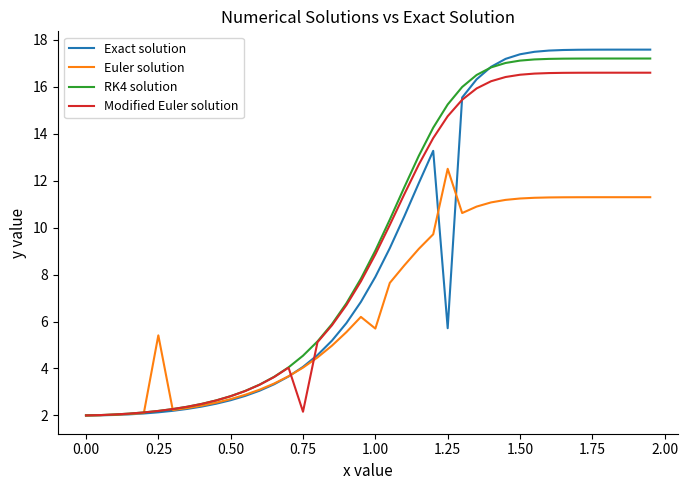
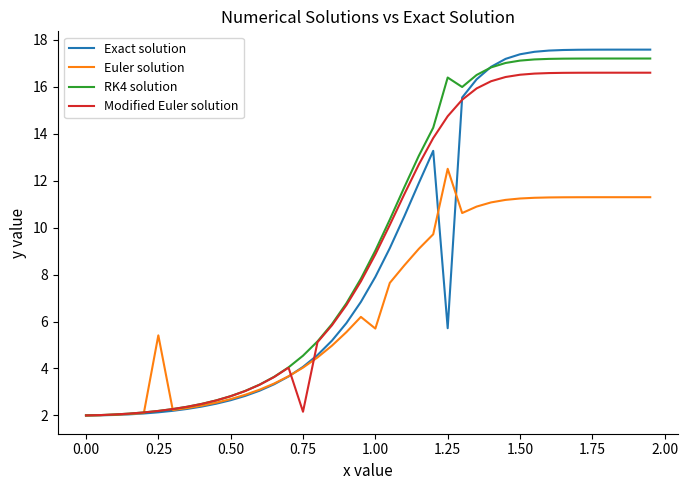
RK4 solution, 1.25: 15.2 -> 16.4
